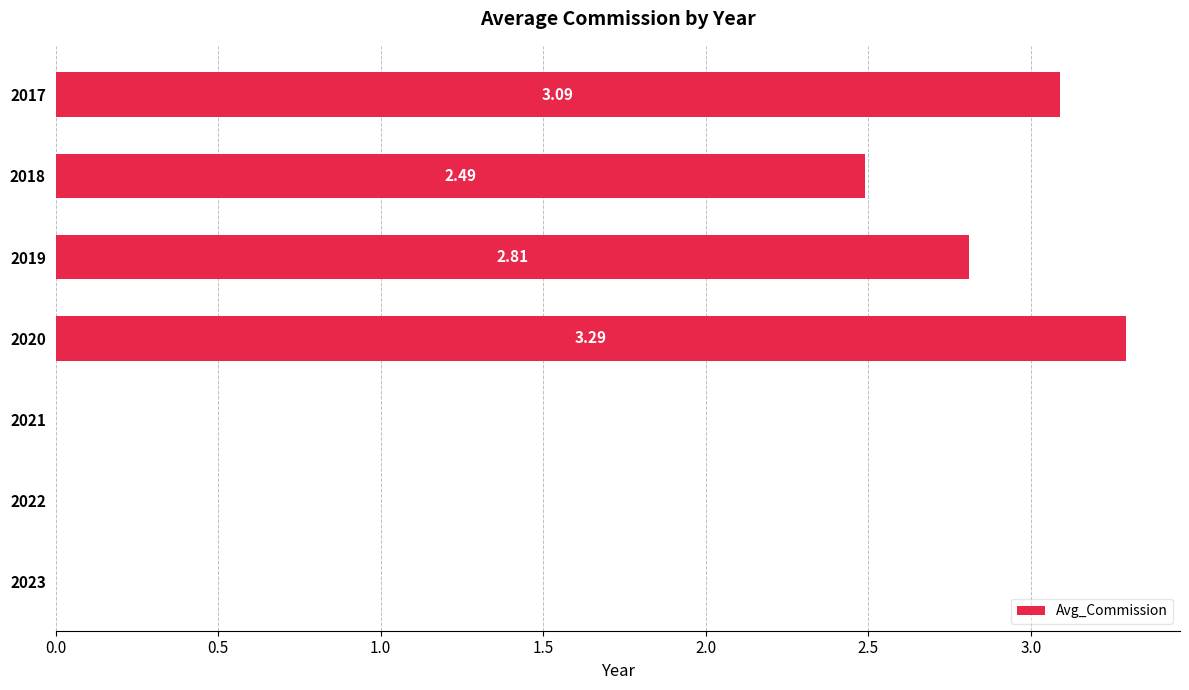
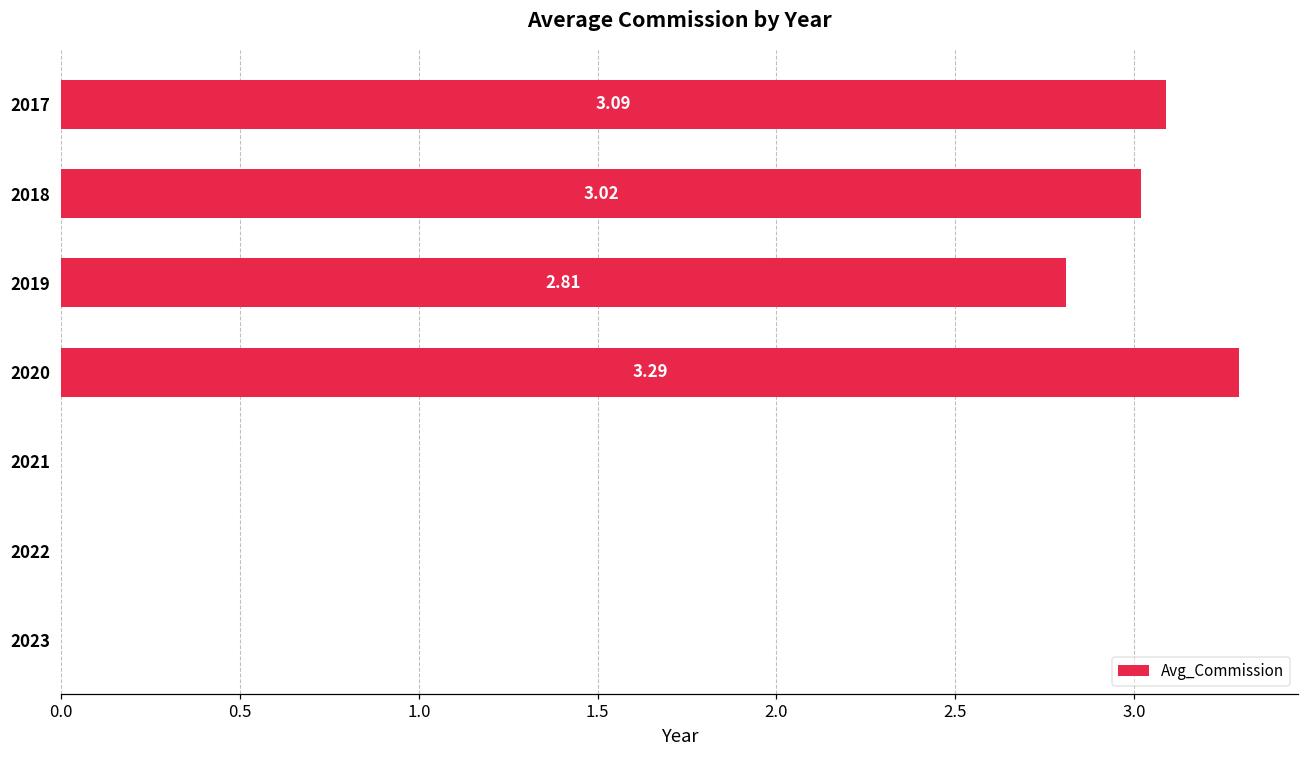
2018: 2.49 -> 3.02
